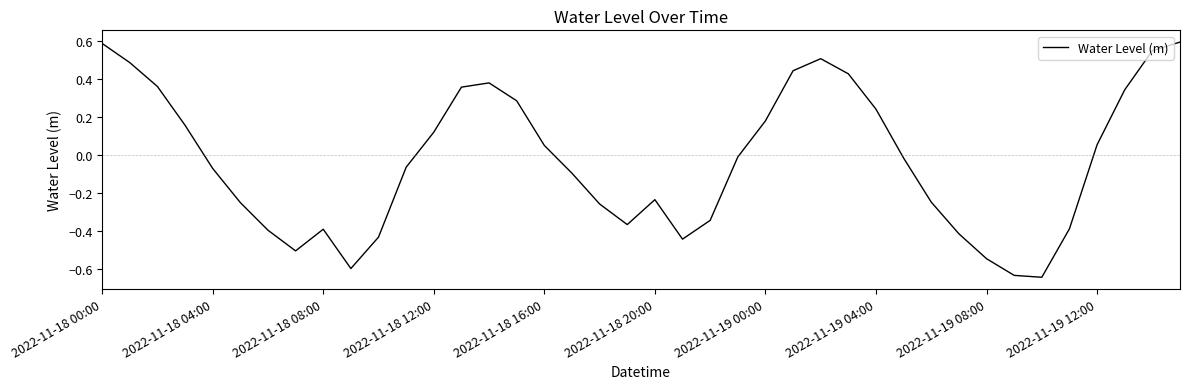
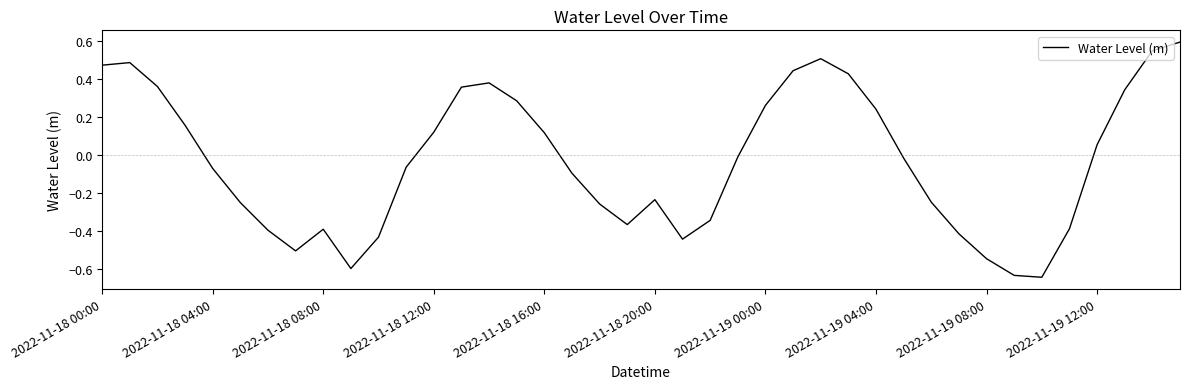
2022-11-18 00:00: 0.59 -> 0.47
2022-11-18 16:00: 0.05 -> 0.12
2022-11-19 00:00: 0.18 -> 0.26
